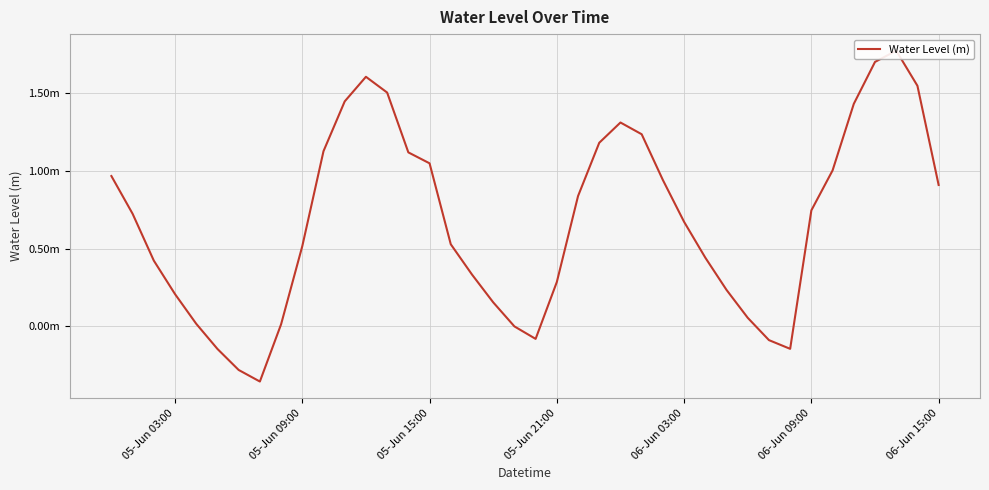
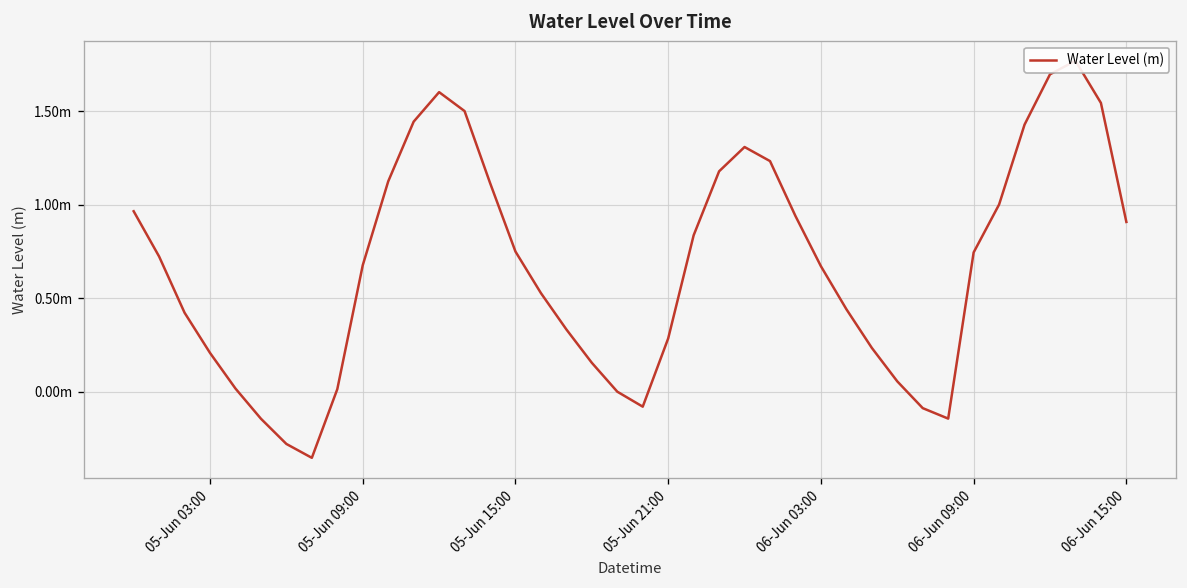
05-Jun 09:00: 0.52m -> 0.68m
05-Jun 15:00: 1.05m -> 0.75m
